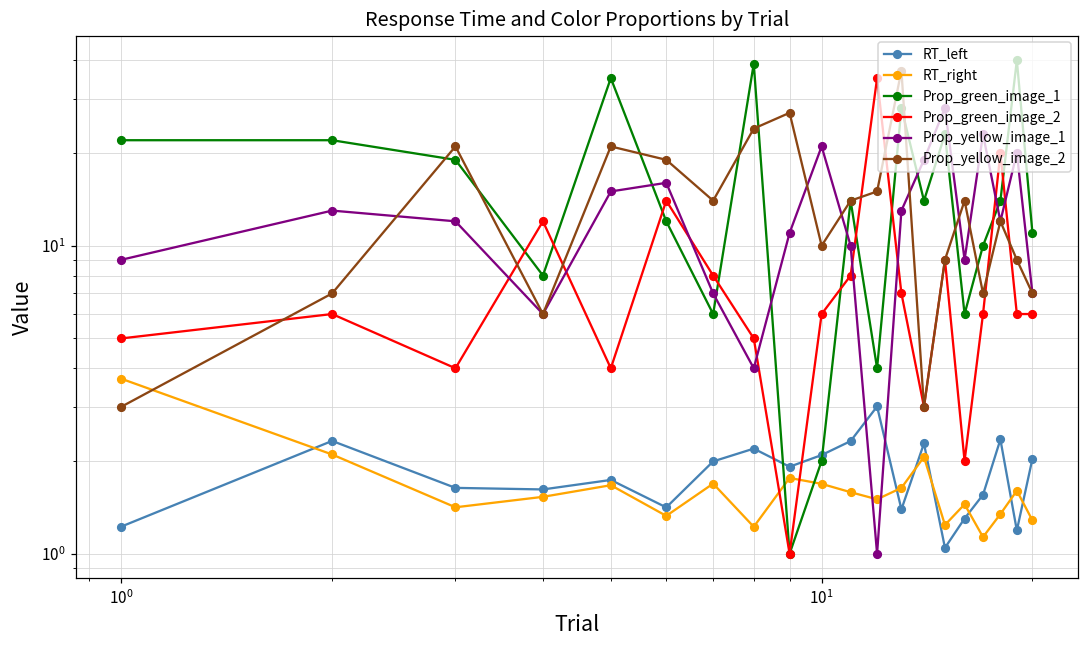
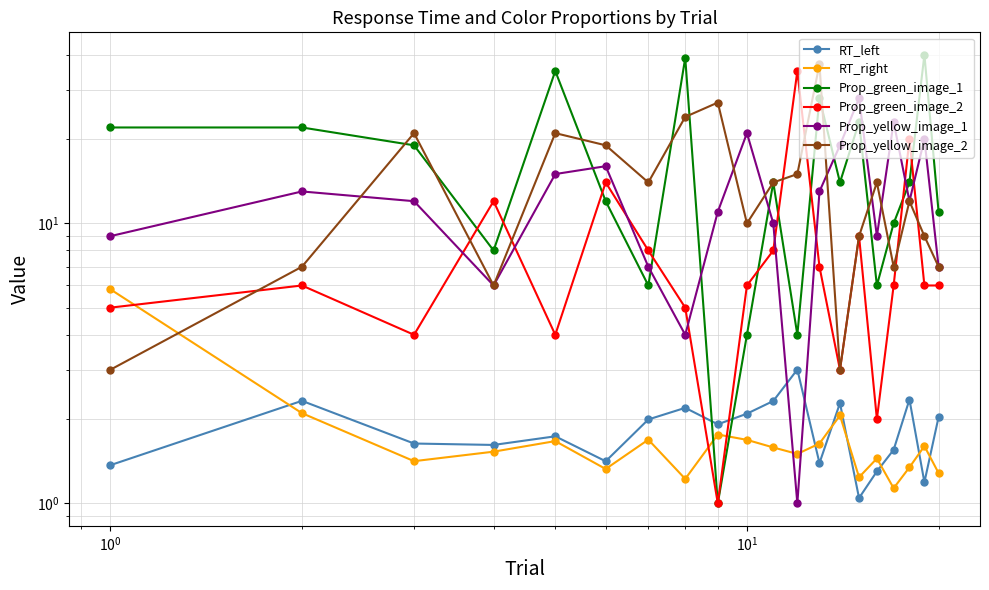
RT_left, 10^0: 1.2 -> 1.4
RT_right, 10^0: 3.7 -> 5.8
Prop_green_image_1, 10^1: 2 -> 4
